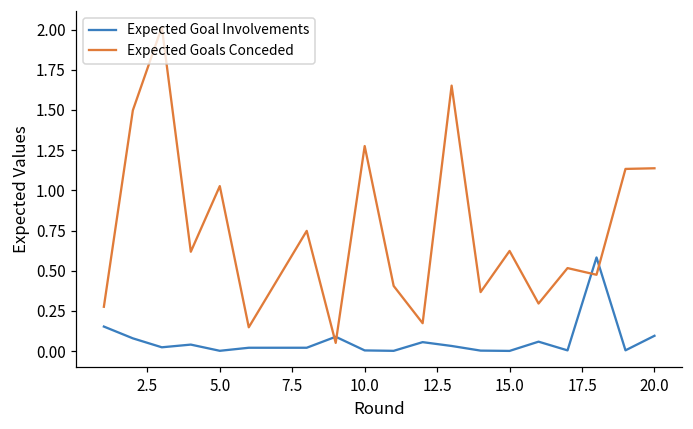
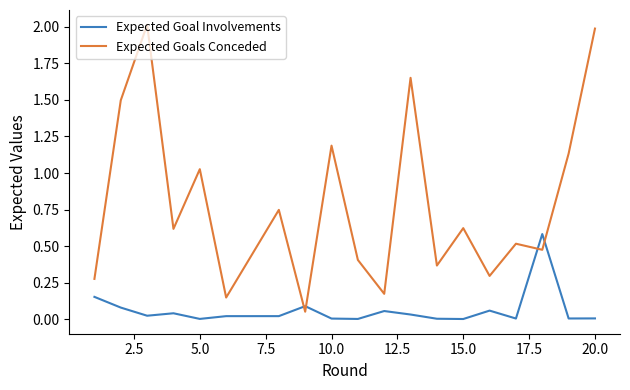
Expected Goals Conceded, 10.0: 1.28 -> 1.19
Expected Goal Involvements, 20.0: 0.10 -> 0.01
Expected Goals Conceded, 20.0: 1.14 -> 1.99
